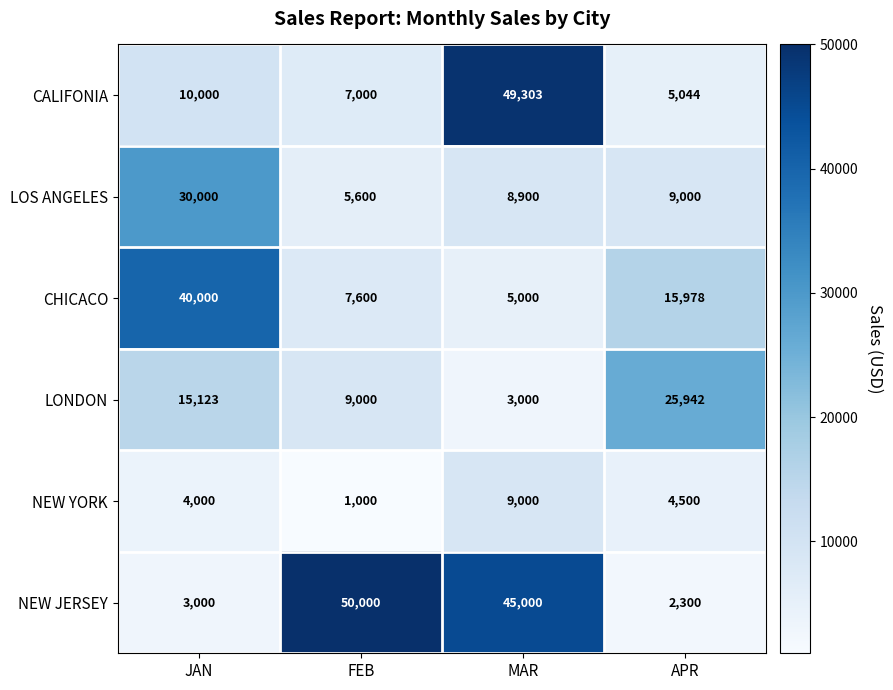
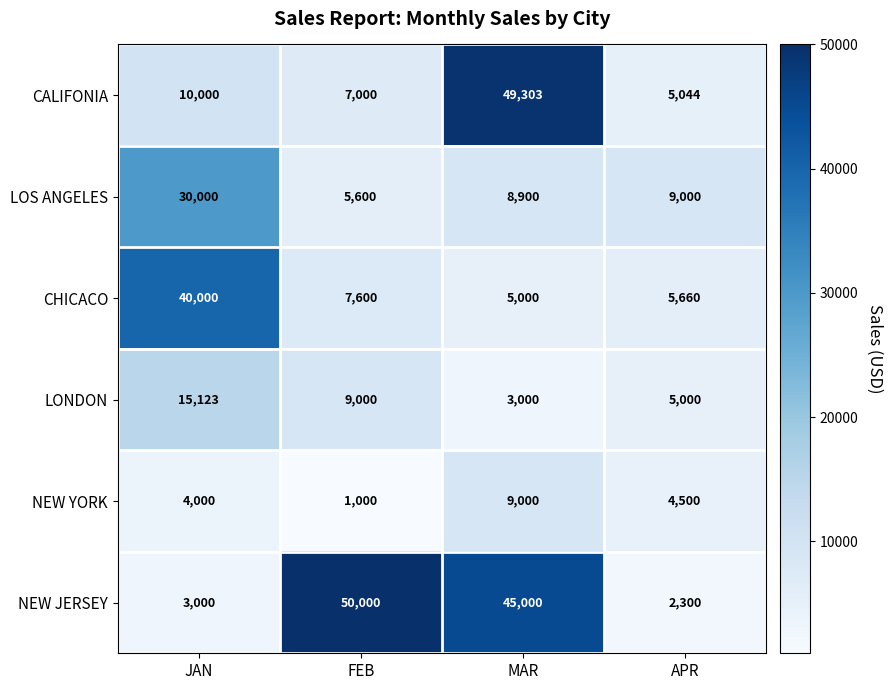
CHICACO, APR: 15,978 -> 5,660
LONDON, APR: 25,942 -> 5,000
